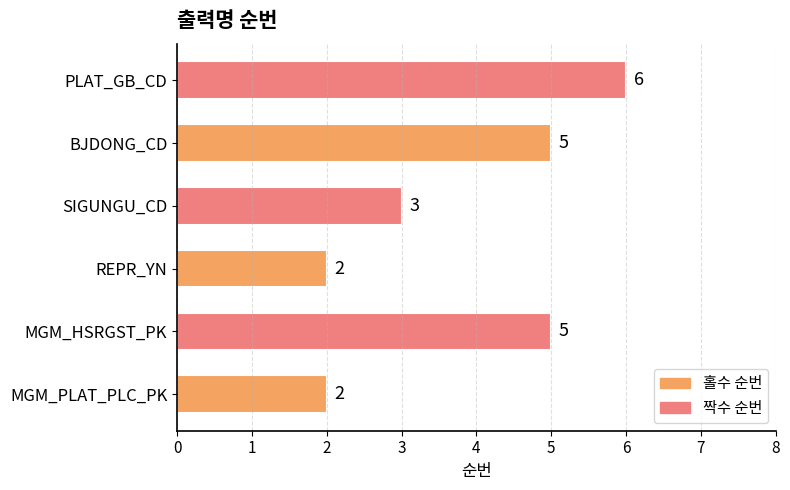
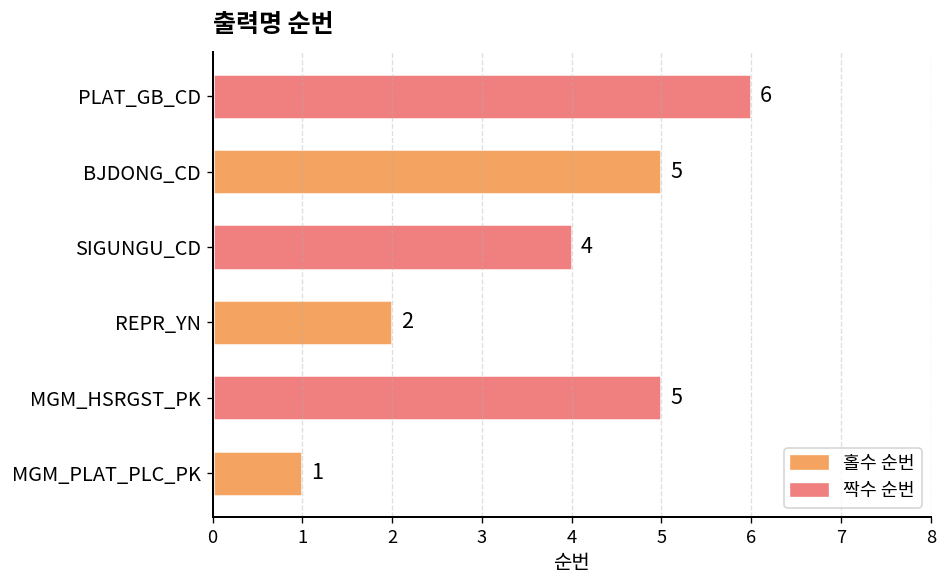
SIGUNGU_CD: 3 -> 4
MGM_PLAT_PLC_PK: 2 -> 1
